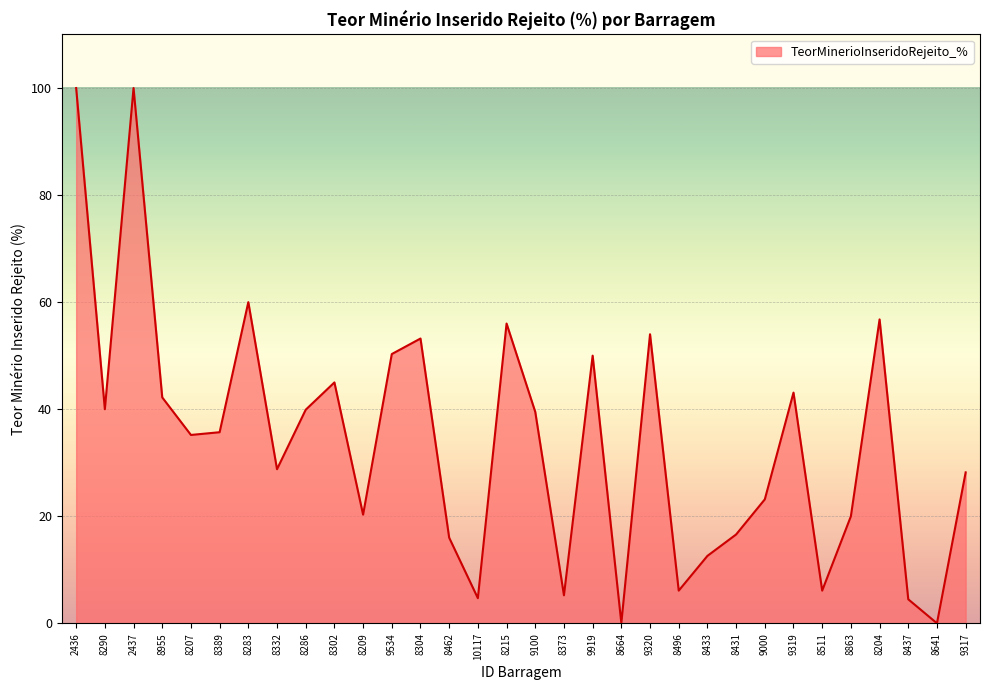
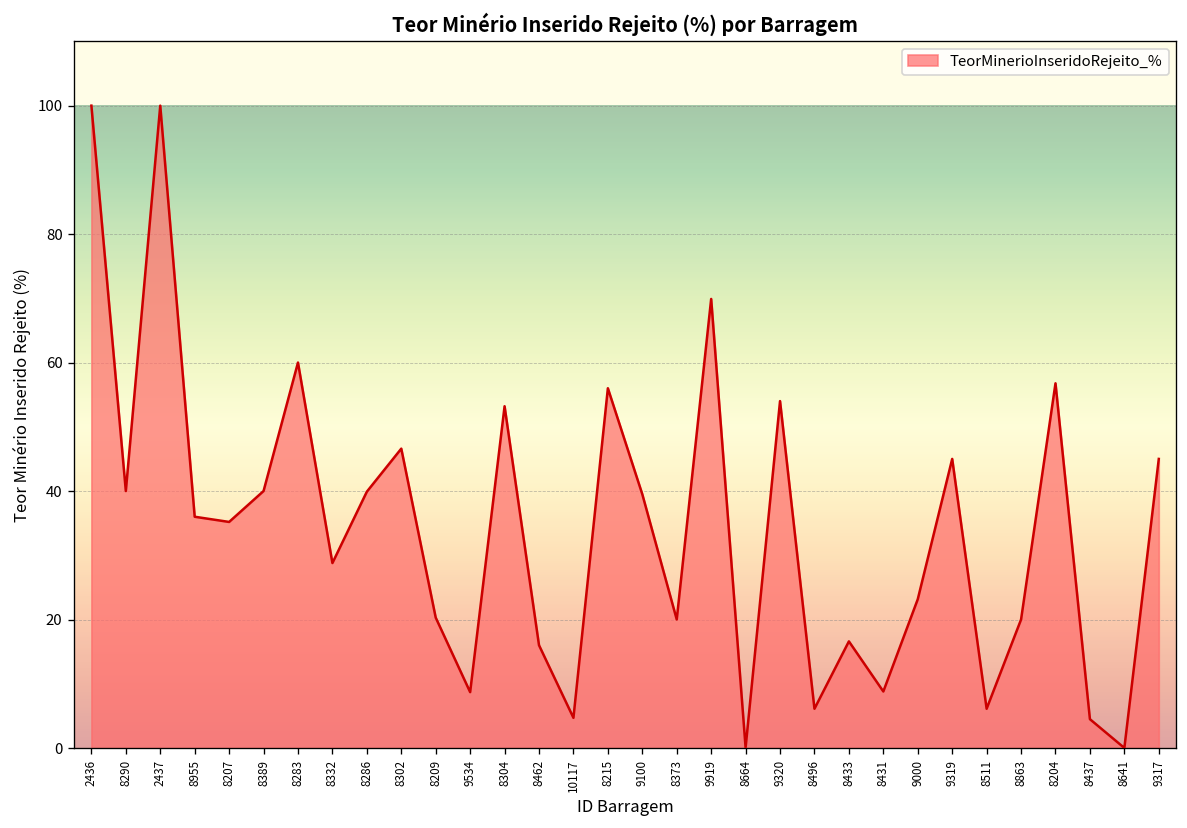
8955: 42 -> 36
8389: 36 -> 40
8302: 45 -> 47
9534: 50 -> 9
8373: 5 -> 20
9919: 50 -> 70
8433: 13 -> 17
8431: 17 -> 9
9319: 43 -> 45
9317: 28 -> 45
